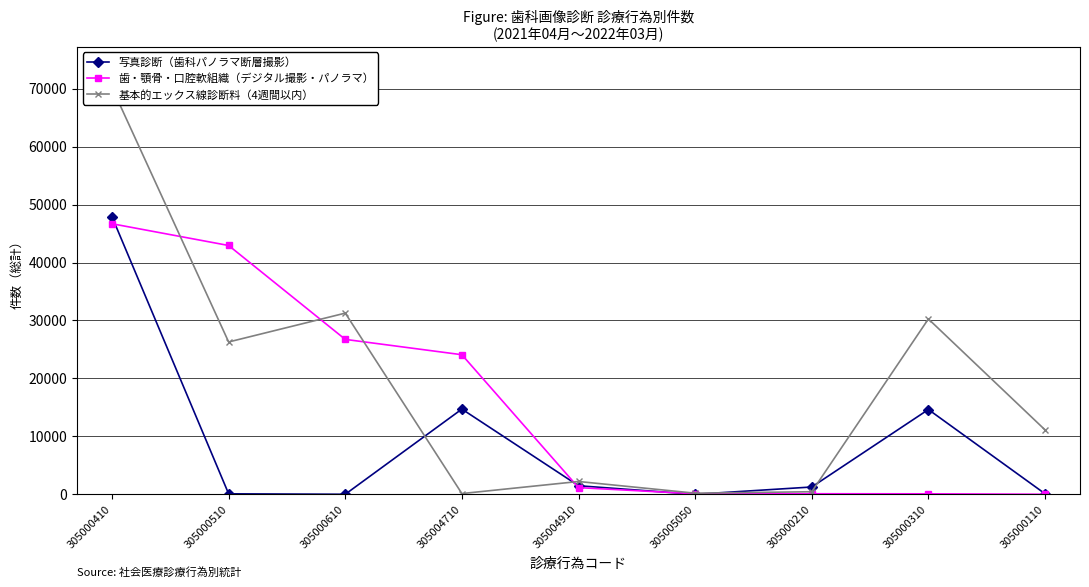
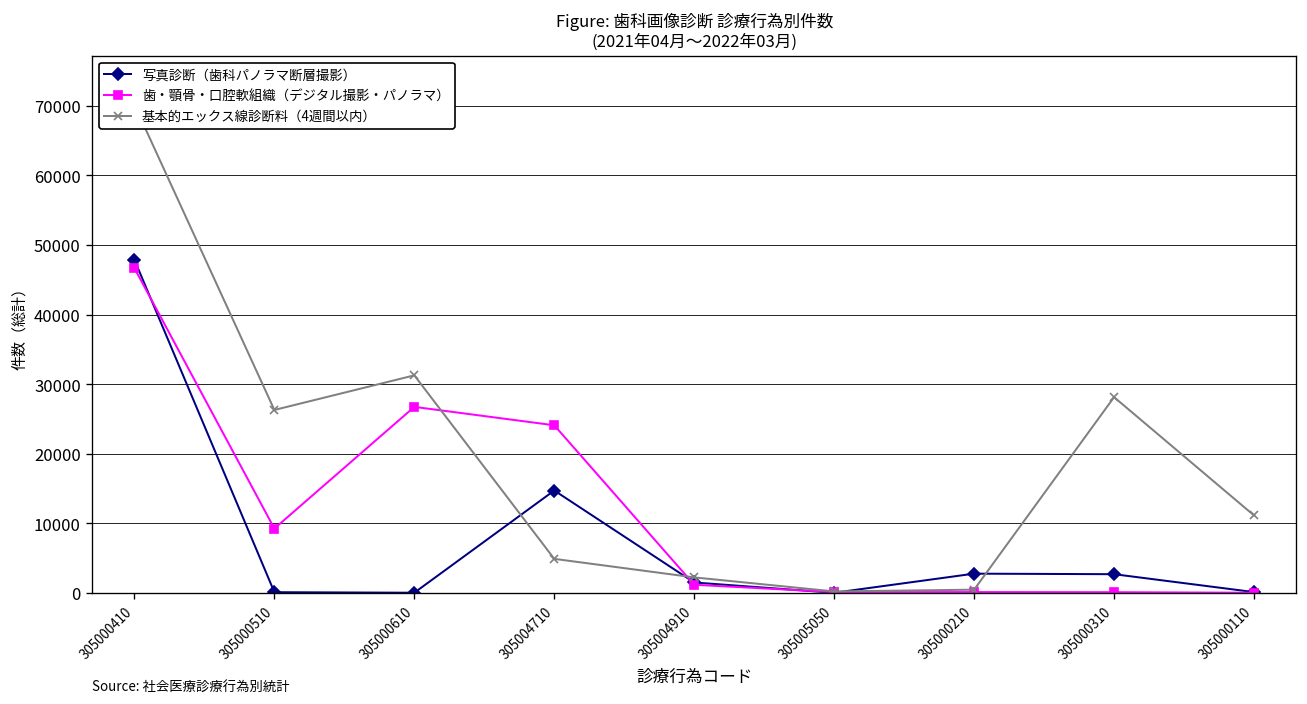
歯・顎骨・口腔軟組織（デジタル撮影・パノラマ）, 305000510: 43000 -> 9000
基本的エックス線診断料（4週間以内）, 305004710: 0 -> 5000
写真診断（歯科パノラマ断層撮影）, 305000210: 1000 -> 3000
写真診断（歯科パノラマ断層撮影）, 305000310: 15000 -> 3000
基本的エックス線診断料（4週間以内）, 305000310: 30000 -> 28000
